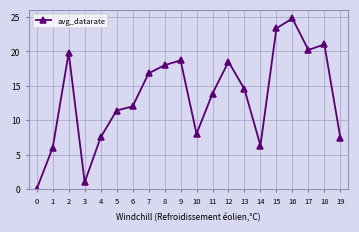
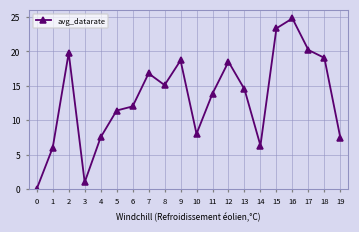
8: 18 -> 15
18: 21 -> 19
